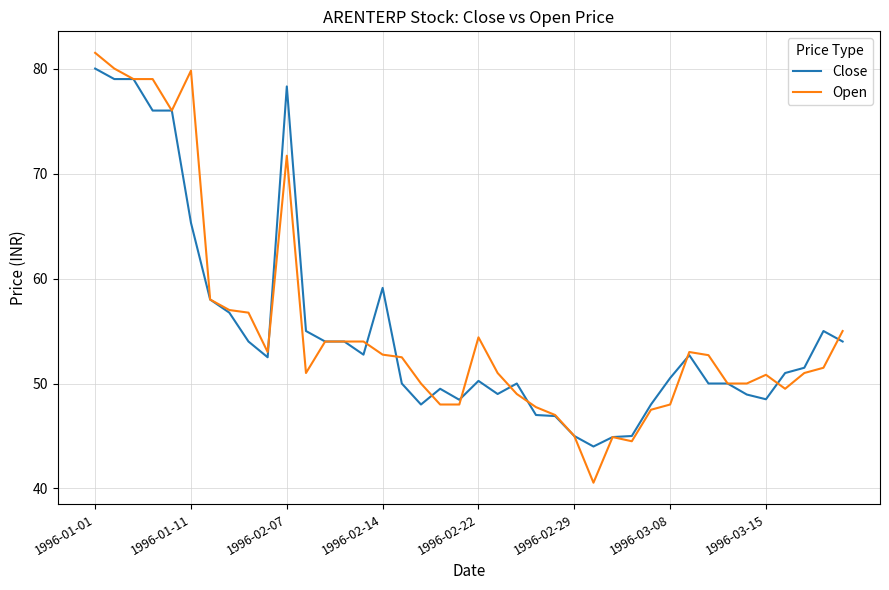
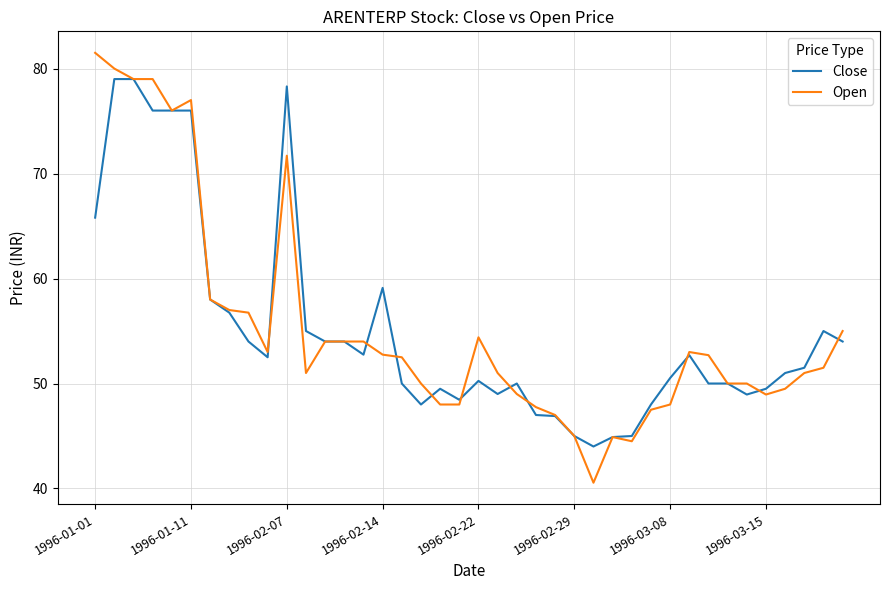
Close, 1996-01-01: 80.0 -> 65.8
Close, 1996-01-11: 65.3 -> 76.0
Open, 1996-01-11: 79.8 -> 77.0
Close, 1996-03-15: 48.5 -> 49.5
Open, 1996-03-15: 50.8 -> 49.0
